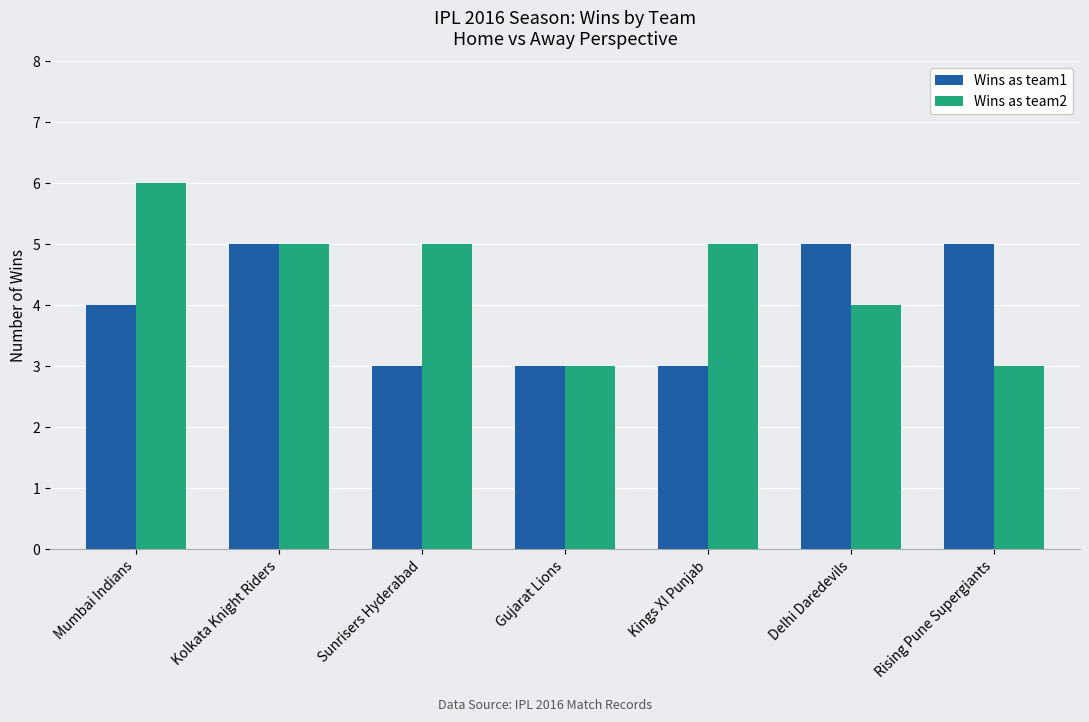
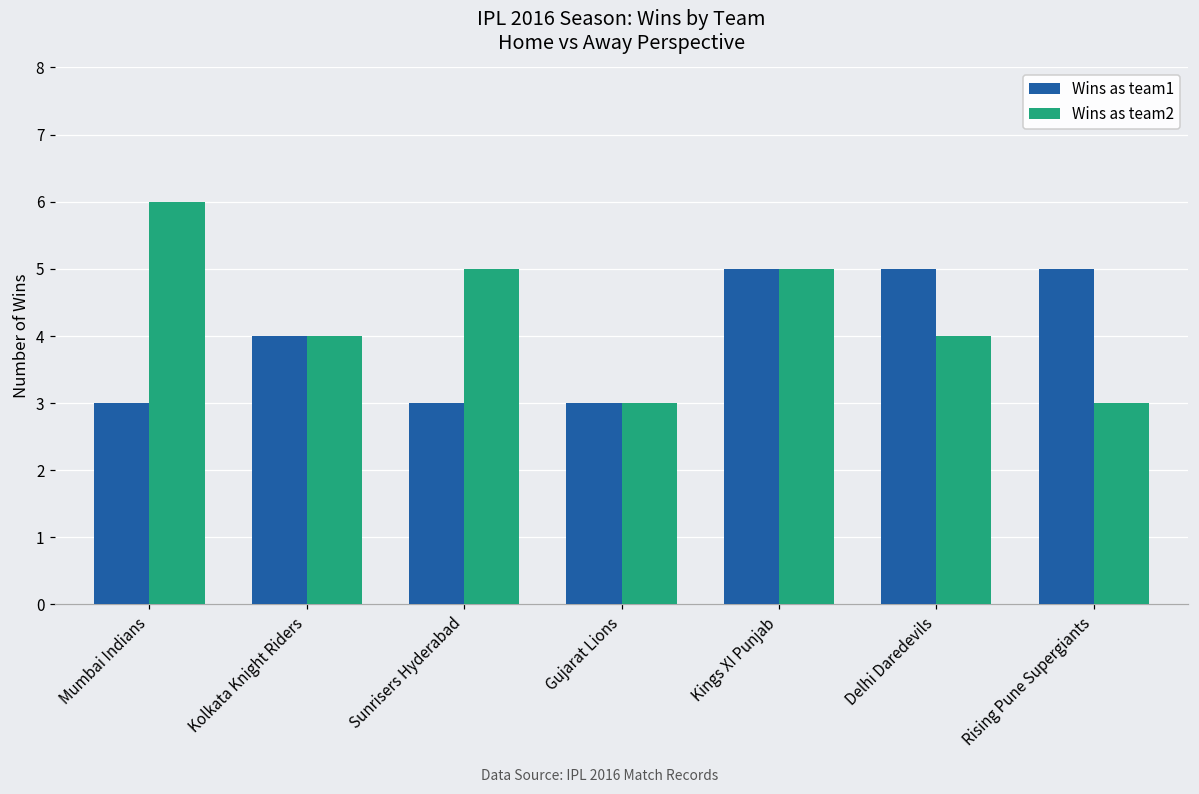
Wins as team1, Mumbai Indians: 4 -> 3
Wins as team1, Kolkata Knight Riders: 5 -> 4
Wins as team2, Kolkata Knight Riders: 5 -> 4
Wins as team1, Kings XI Punjab: 3 -> 5
